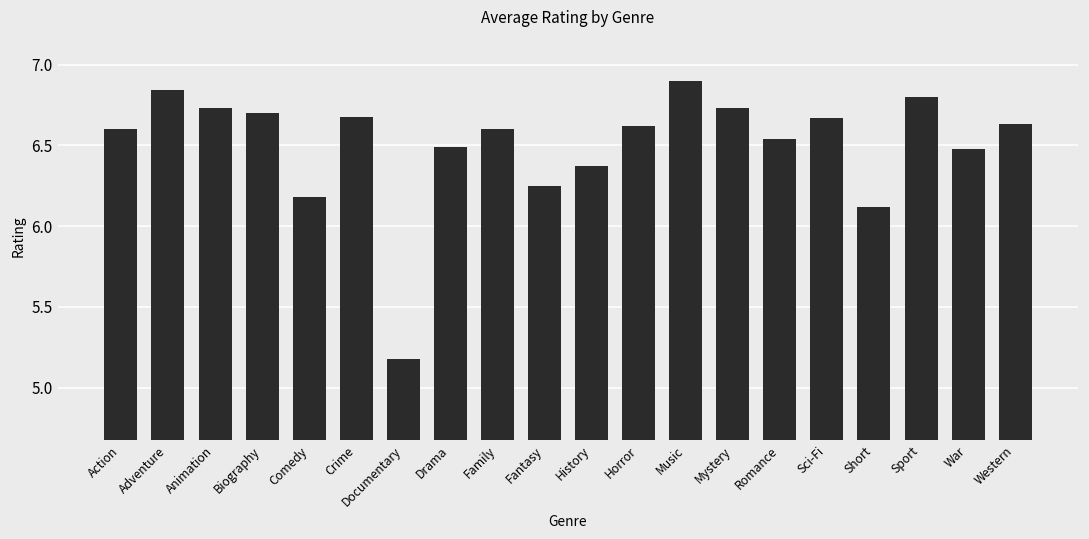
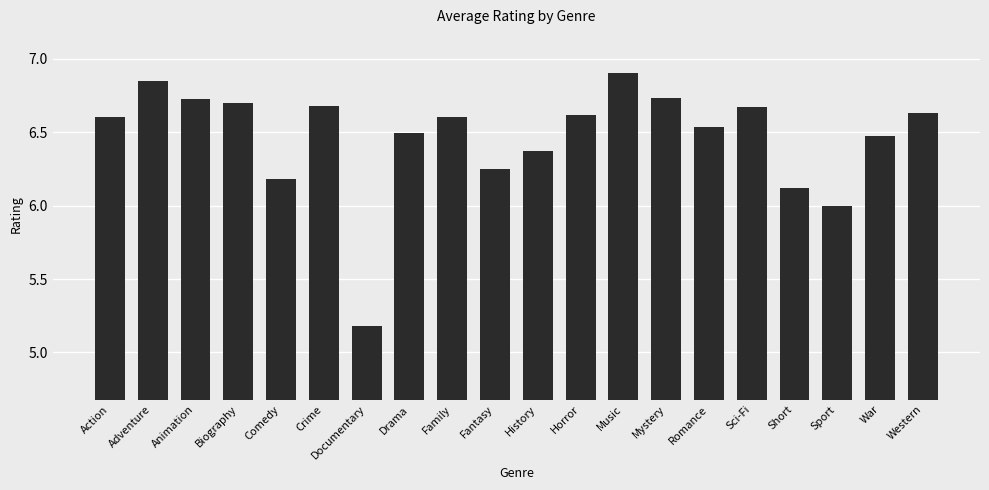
Sport: 6.8 -> 6.0
